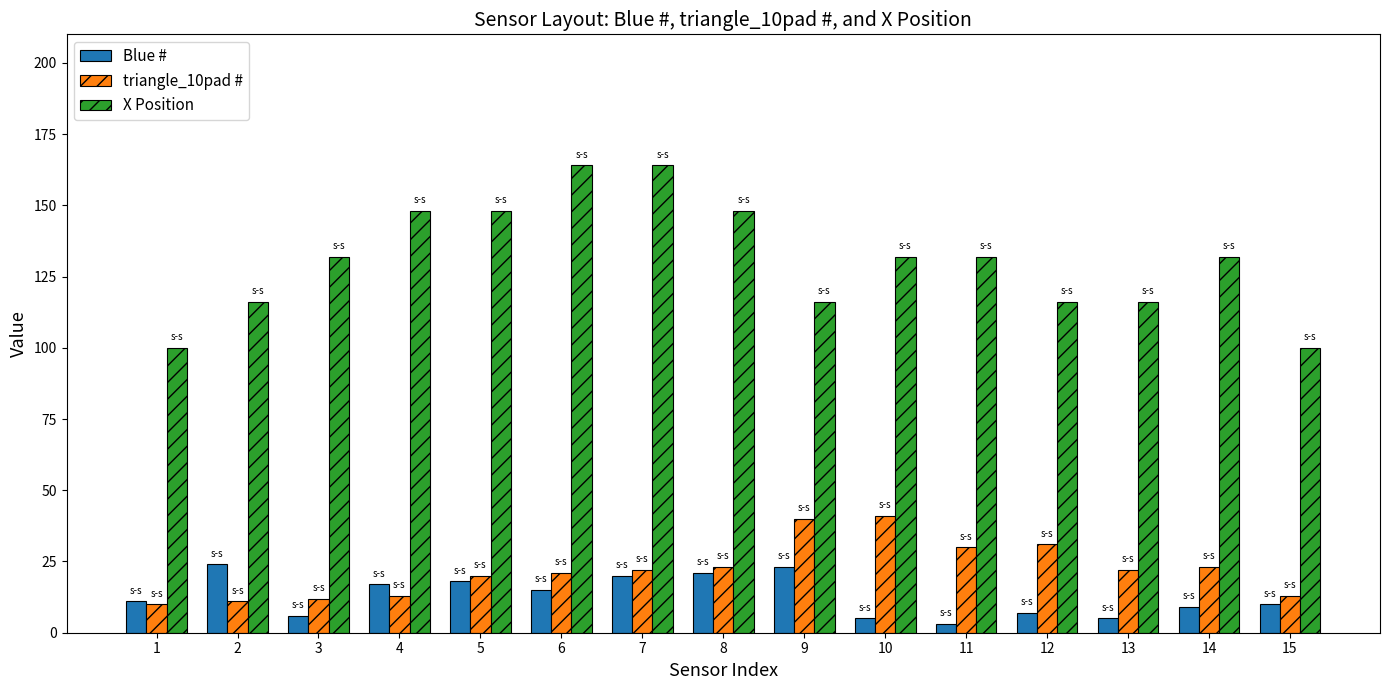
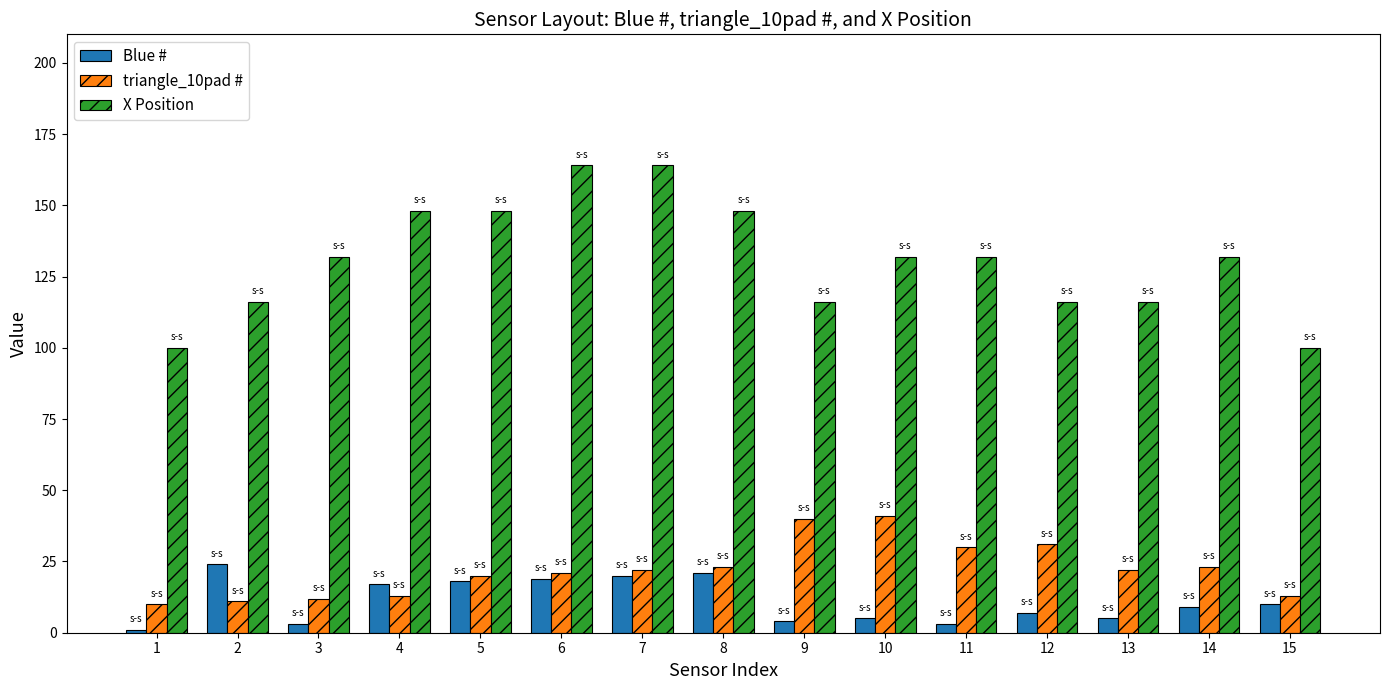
Blue #, 1: 11 -> 1
Blue #, 3: 6 -> 3
Blue #, 6: 15 -> 19
Blue #, 9: 23 -> 4
